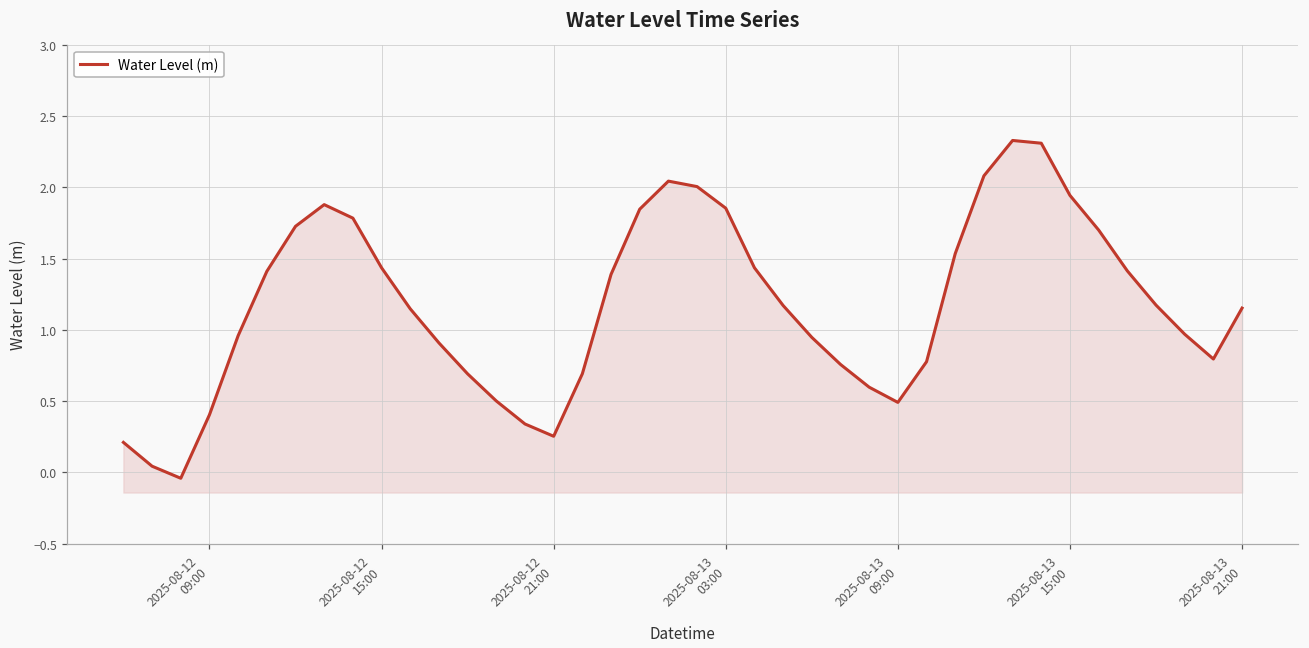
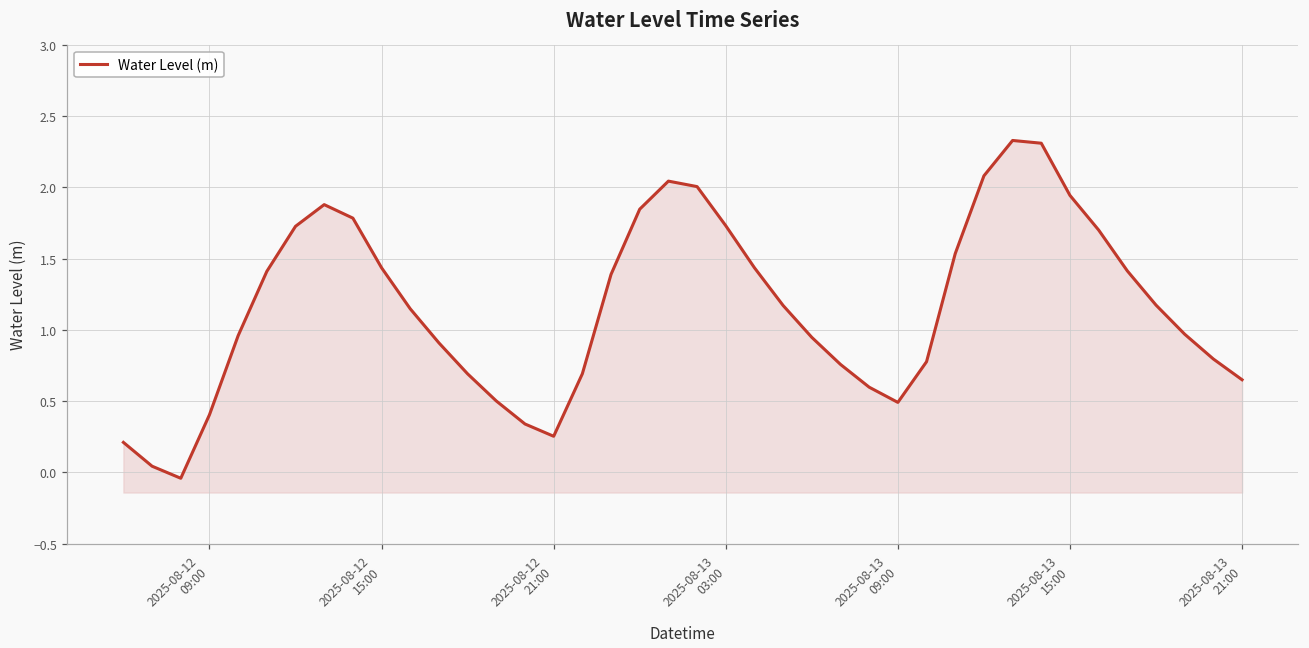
2025-08-13 03:00: 1.85 -> 1.73
2025-08-13 21:00: 1.15 -> 0.65
